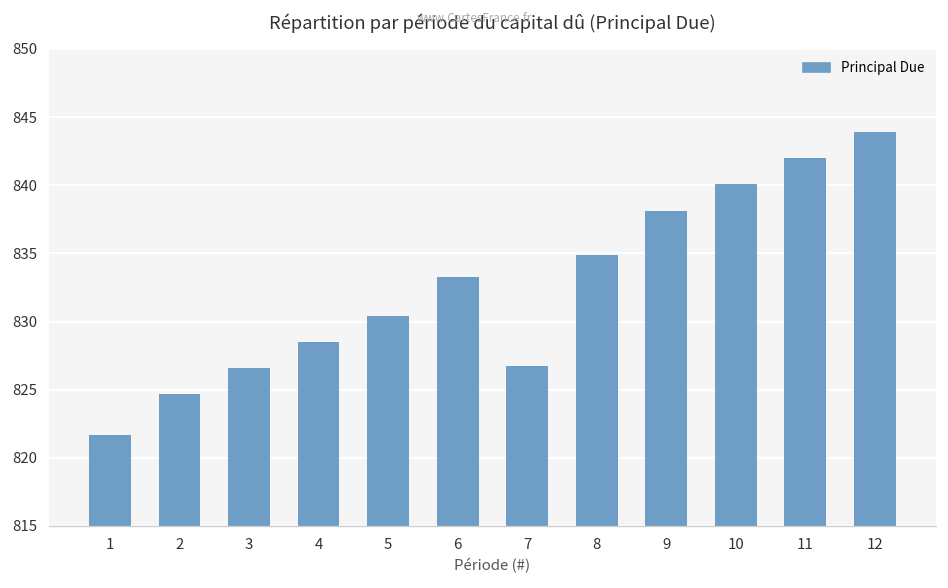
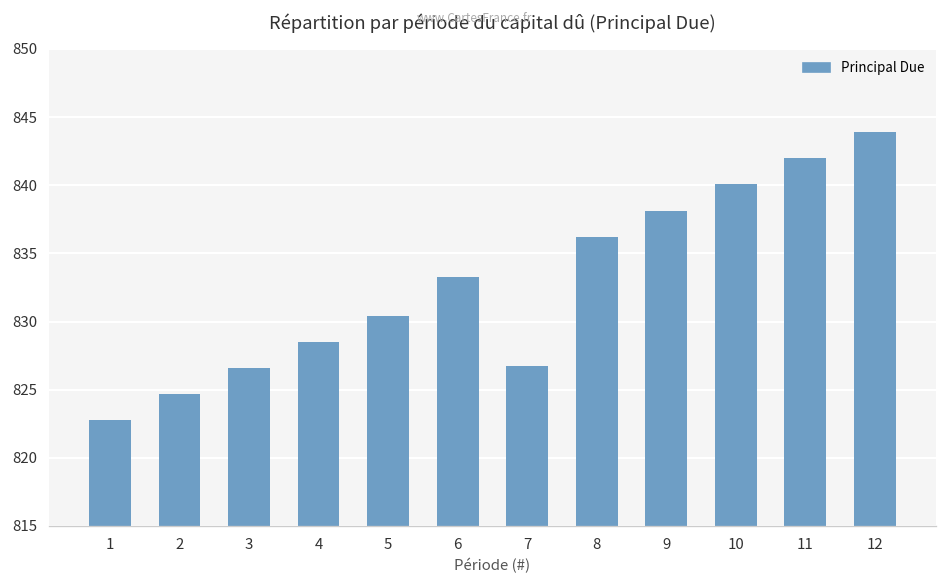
1: 821.7 -> 822.8
8: 834.9 -> 836.2
